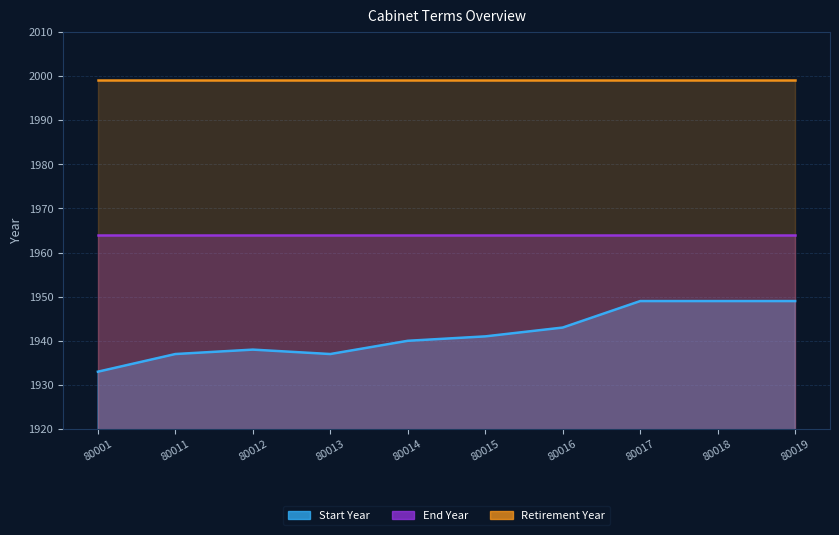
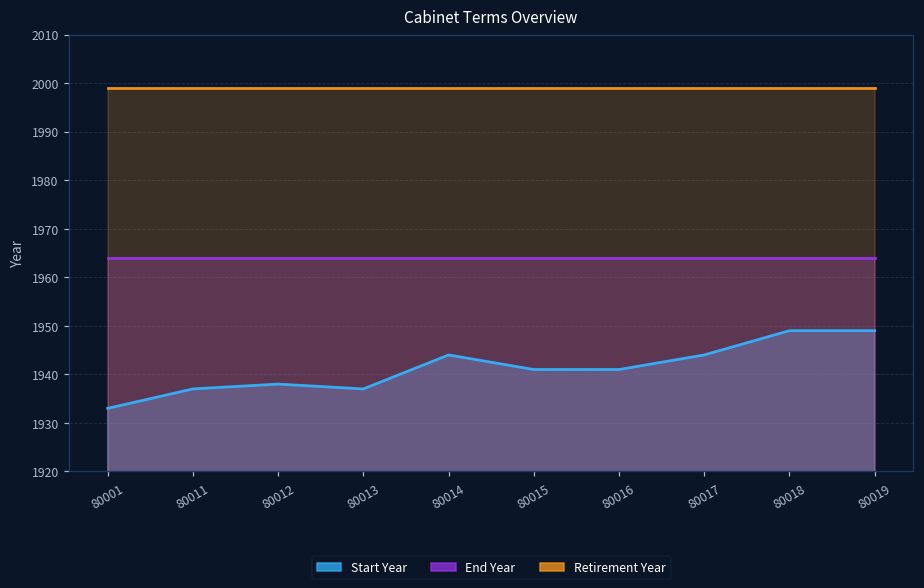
Start Year, 80014: 1940 -> 1944
Start Year, 80016: 1943 -> 1941
Start Year, 80017: 1949 -> 1944
